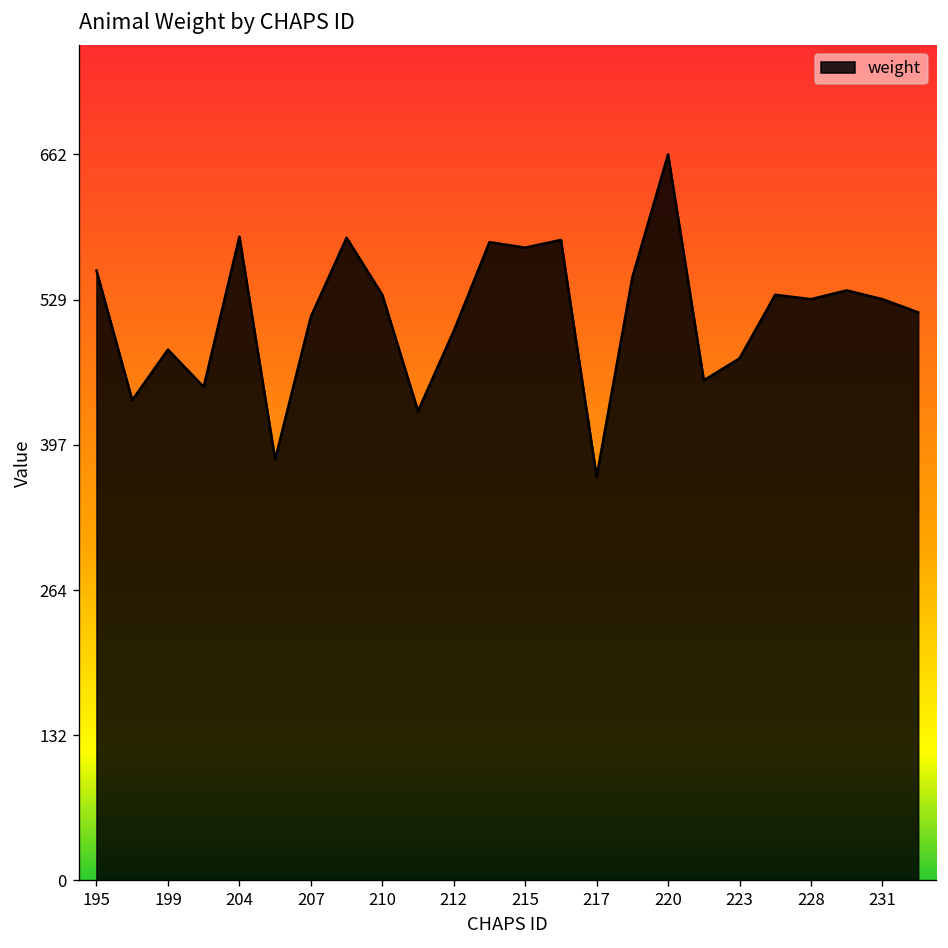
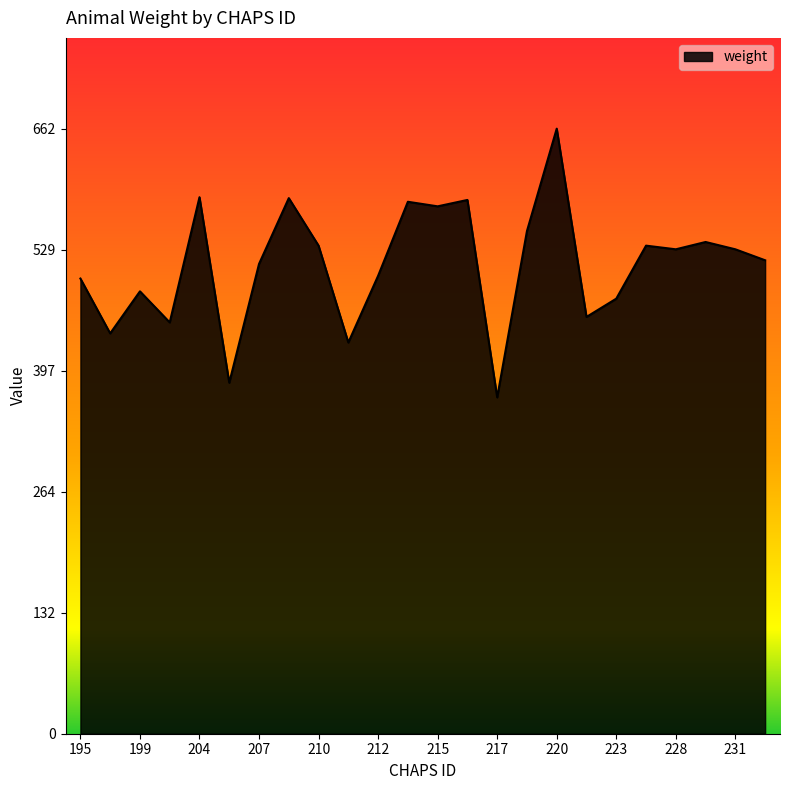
195: 560 -> 500
